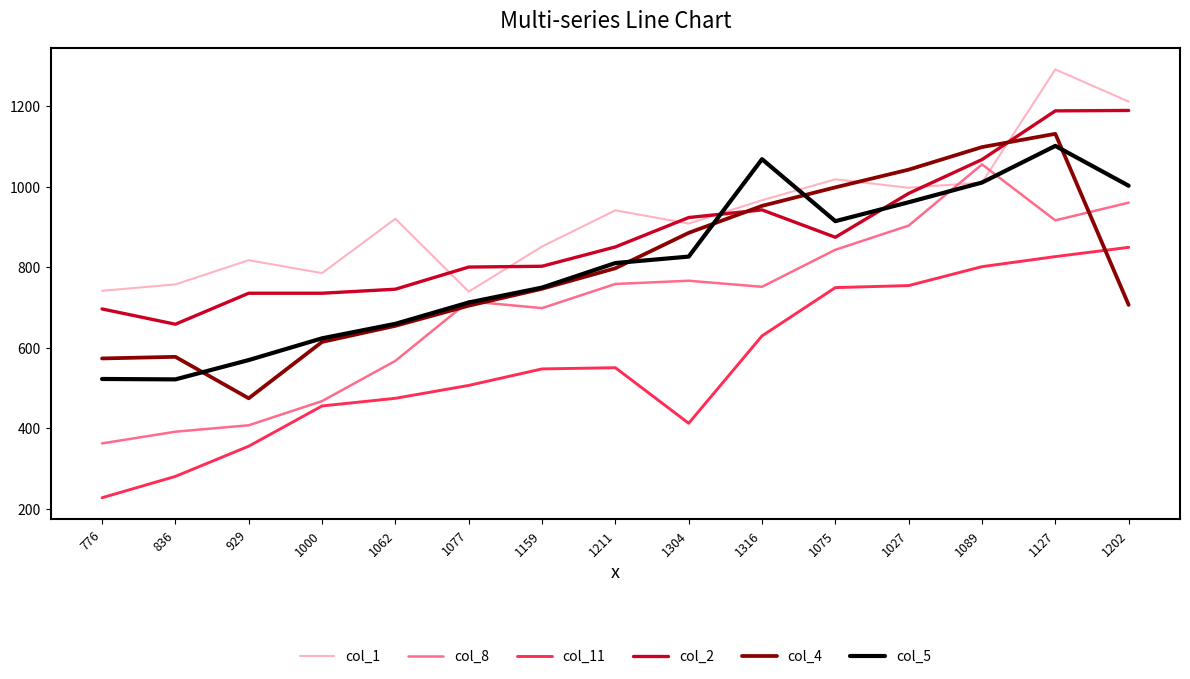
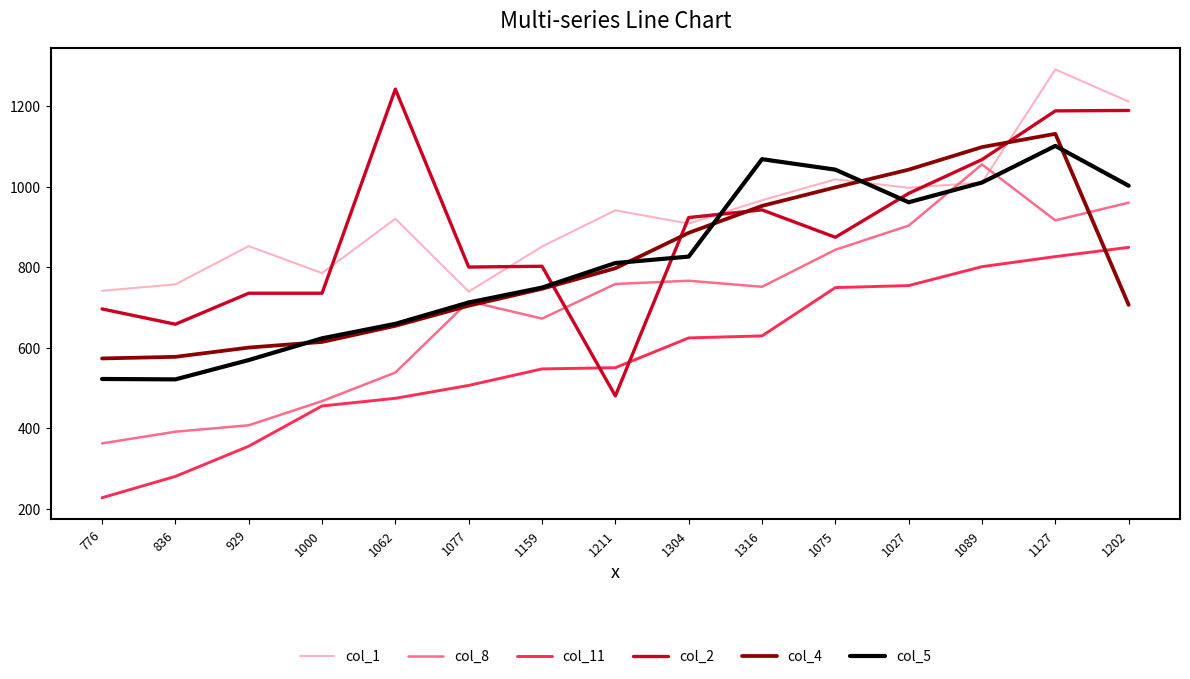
col_1, 929: 820 -> 850
col_4, 929: 470 -> 600
col_8, 1062: 570 -> 540
col_2, 1062: 750 -> 1240
col_8, 1159: 700 -> 670
col_2, 1211: 850 -> 480
col_11, 1304: 410 -> 620
col_5, 1075: 910 -> 1040
